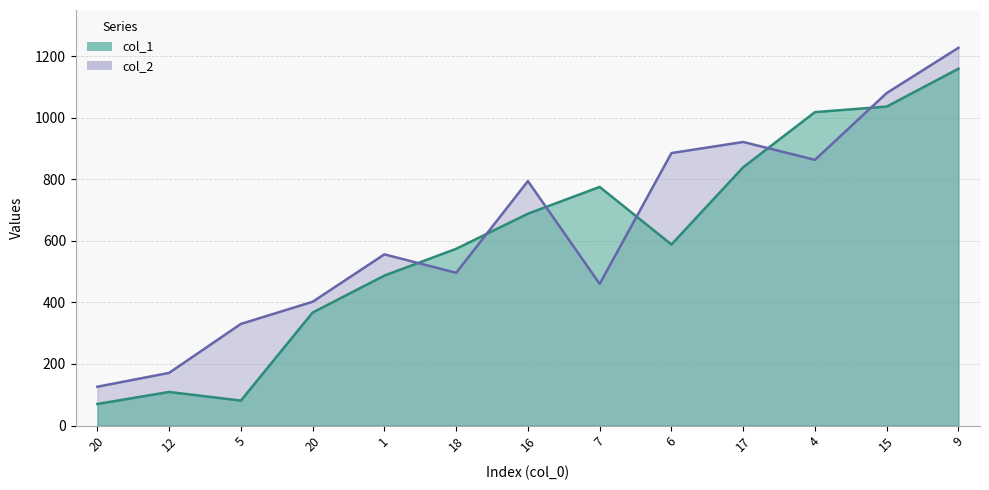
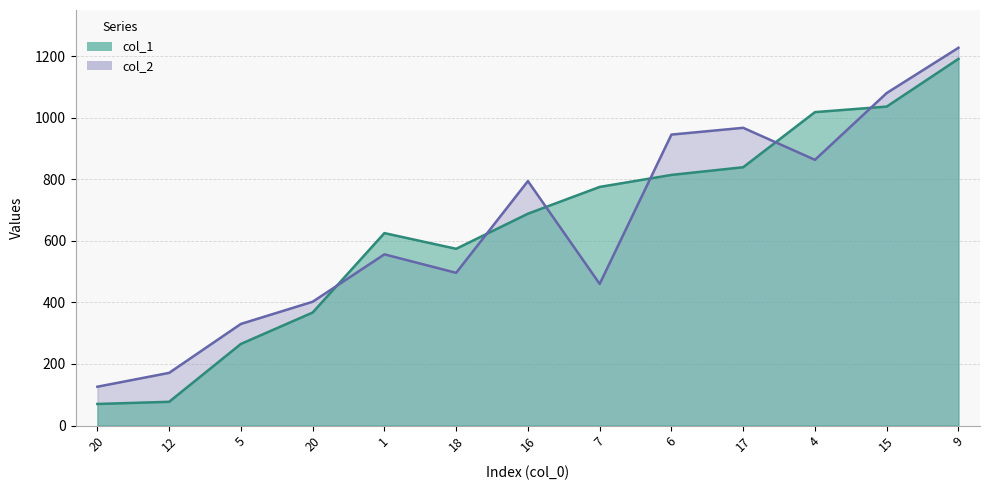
col_1, 12: 110 -> 80
col_1, 5: 80 -> 270
col_1, 1: 490 -> 630
col_2, 6: 890 -> 950
col_1, 6: 590 -> 810
col_2, 17: 920 -> 970
col_1, 9: 1160 -> 1190
